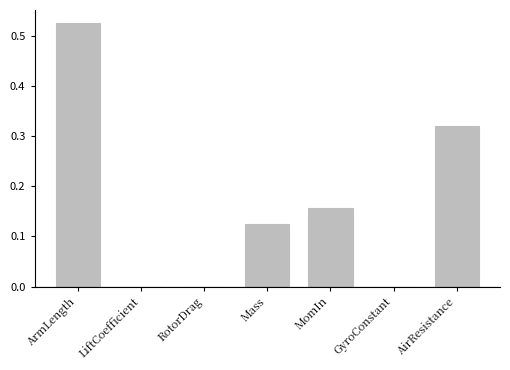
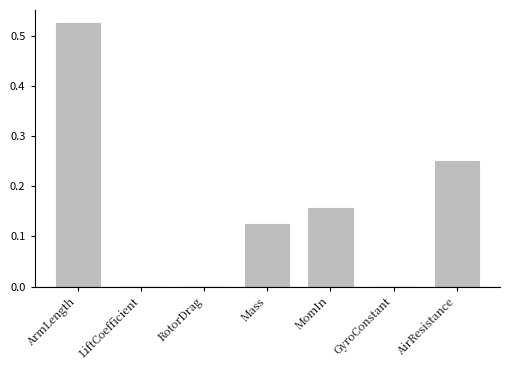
AirResistance: 0.32 -> 0.25
